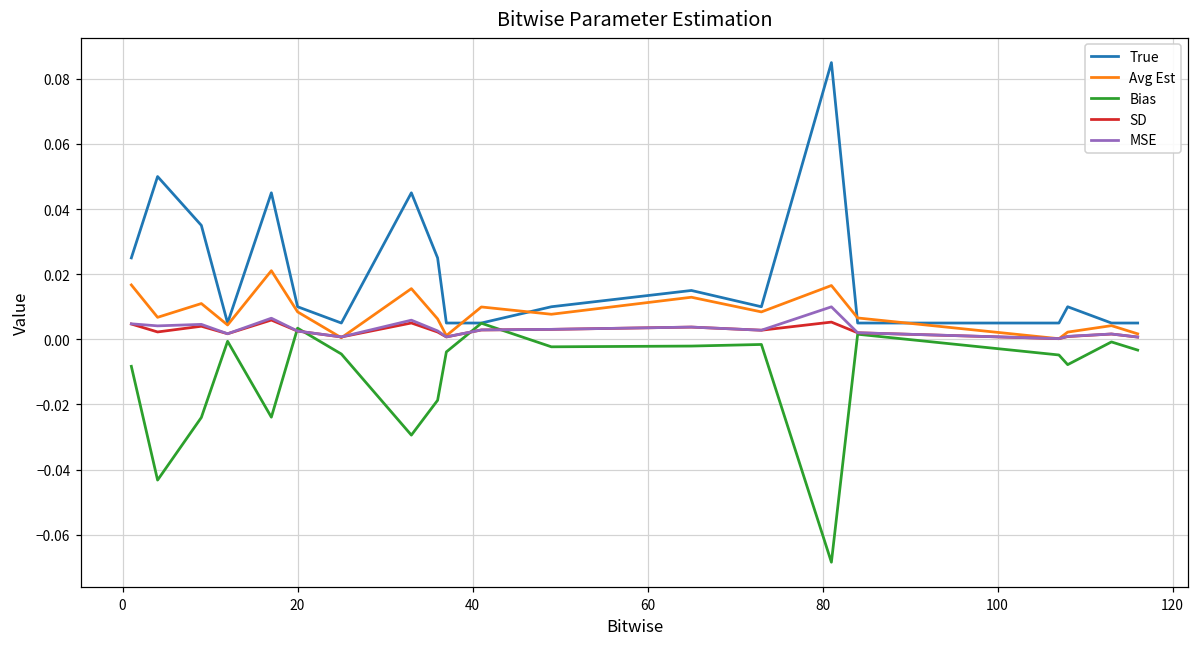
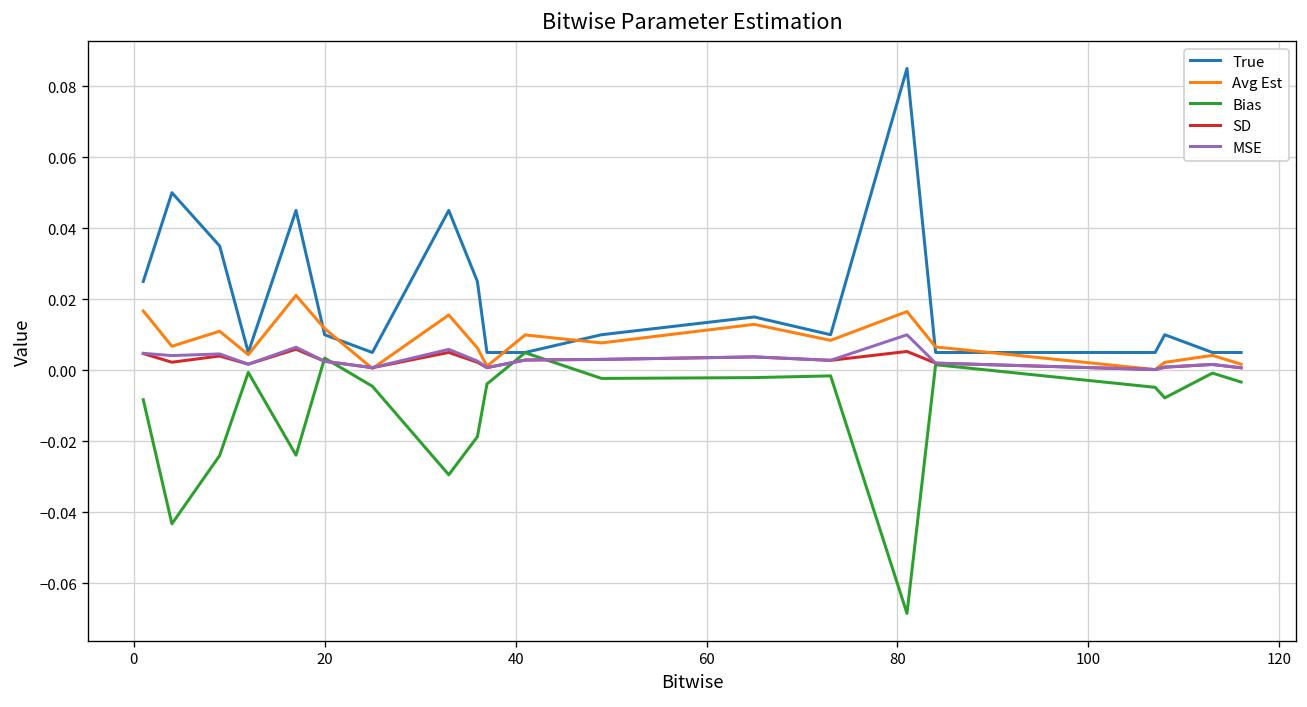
Avg Est, 20: 0.008 -> 0.012
